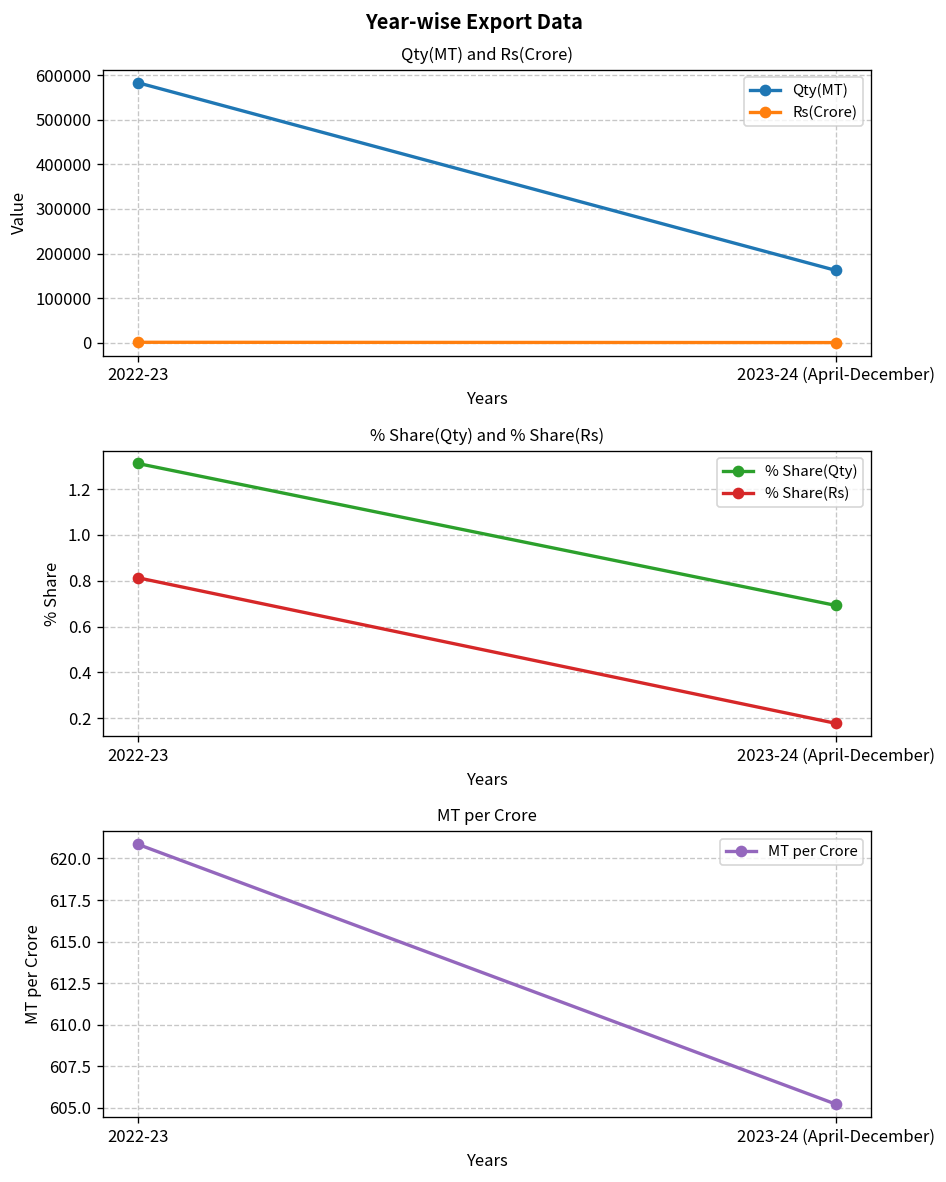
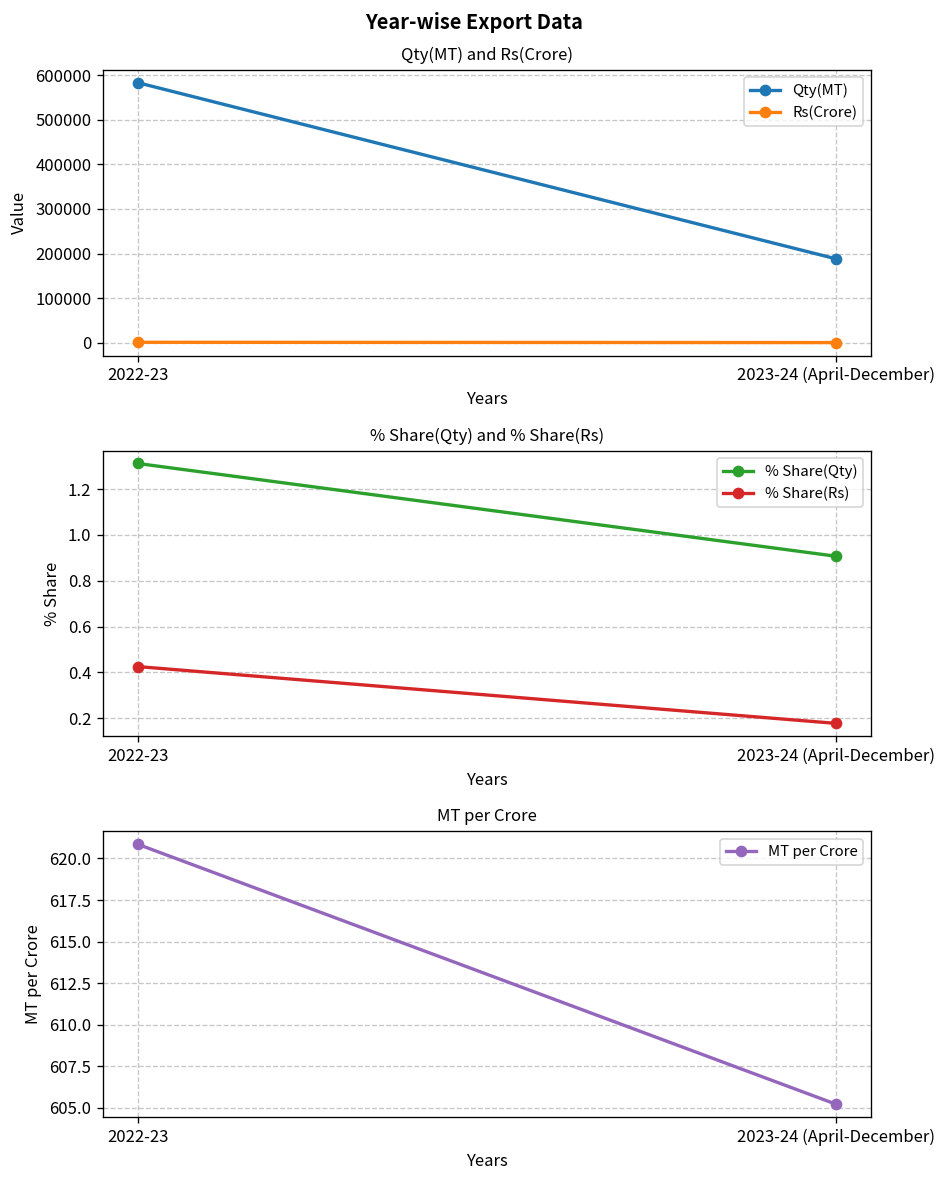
Qty(MT) and Rs(Crore), Qty(MT), 2023-24 (April-December): 160000 -> 190000
% Share(Qty) and % Share(Rs), % Share(Rs), 2022-23: 0.81 -> 0.43
% Share(Qty) and % Share(Rs), % Share(Qty), 2023-24 (April-December): 0.69 -> 0.91
